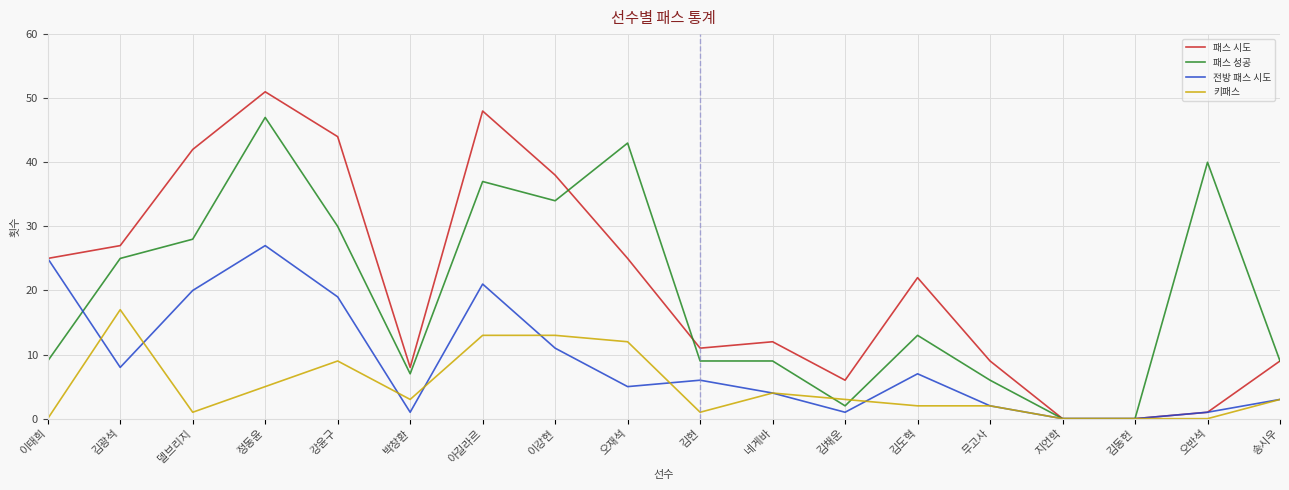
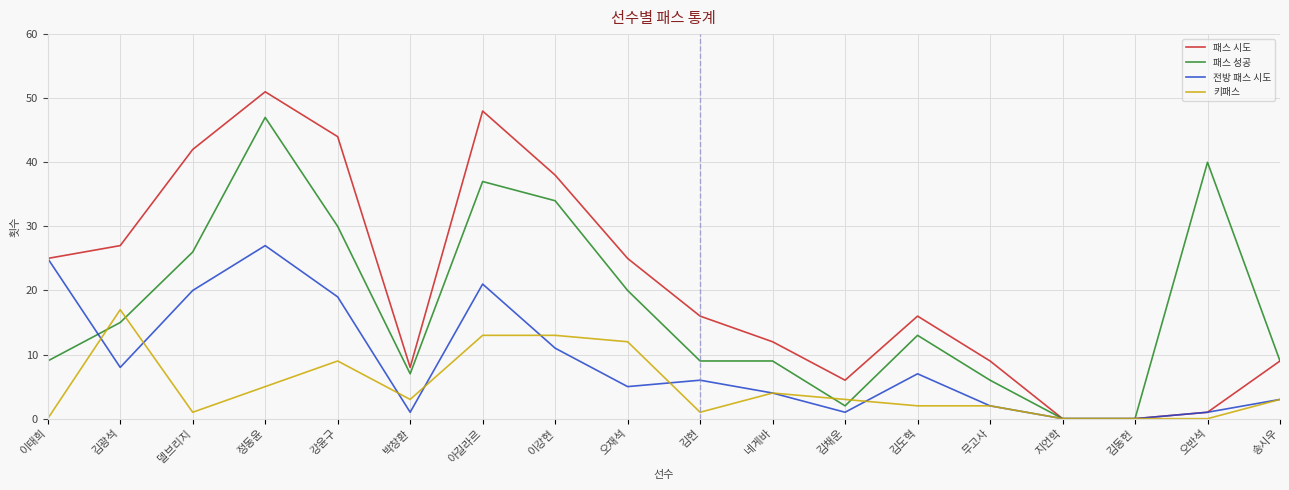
패스 성공, 김광석: 25 -> 15
패스 성공, 델브리지: 28 -> 26
패스 성공, 오재석: 43 -> 20
패스 시도, 김현: 11 -> 16
패스 시도, 김도혁: 22 -> 16
